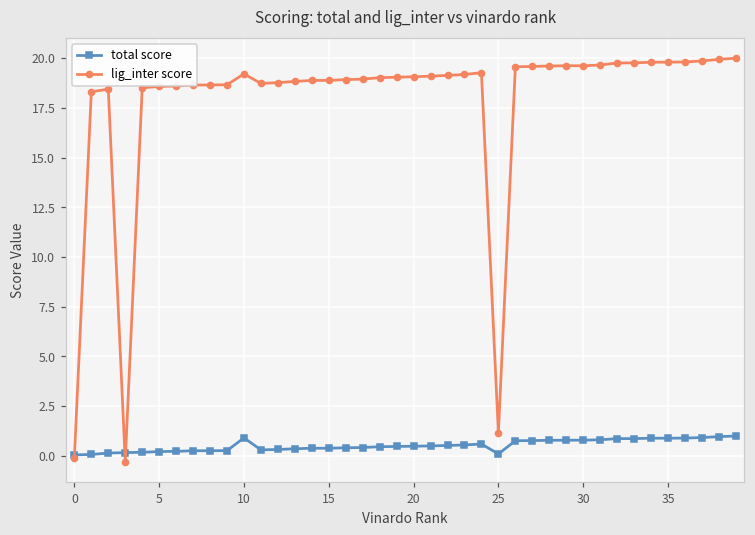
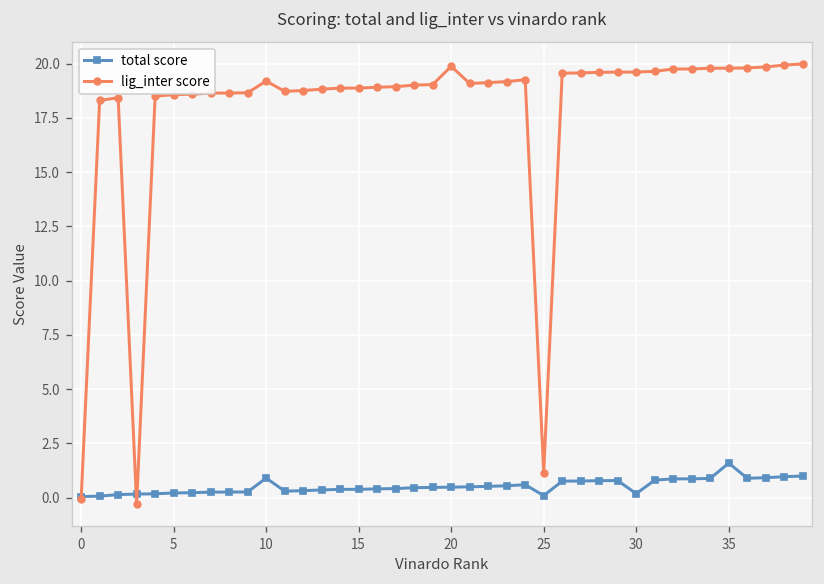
lig_inter score, 20: 19.1 -> 19.9
total score, 30: 0.8 -> 0.2
total score, 35: 0.9 -> 1.6
